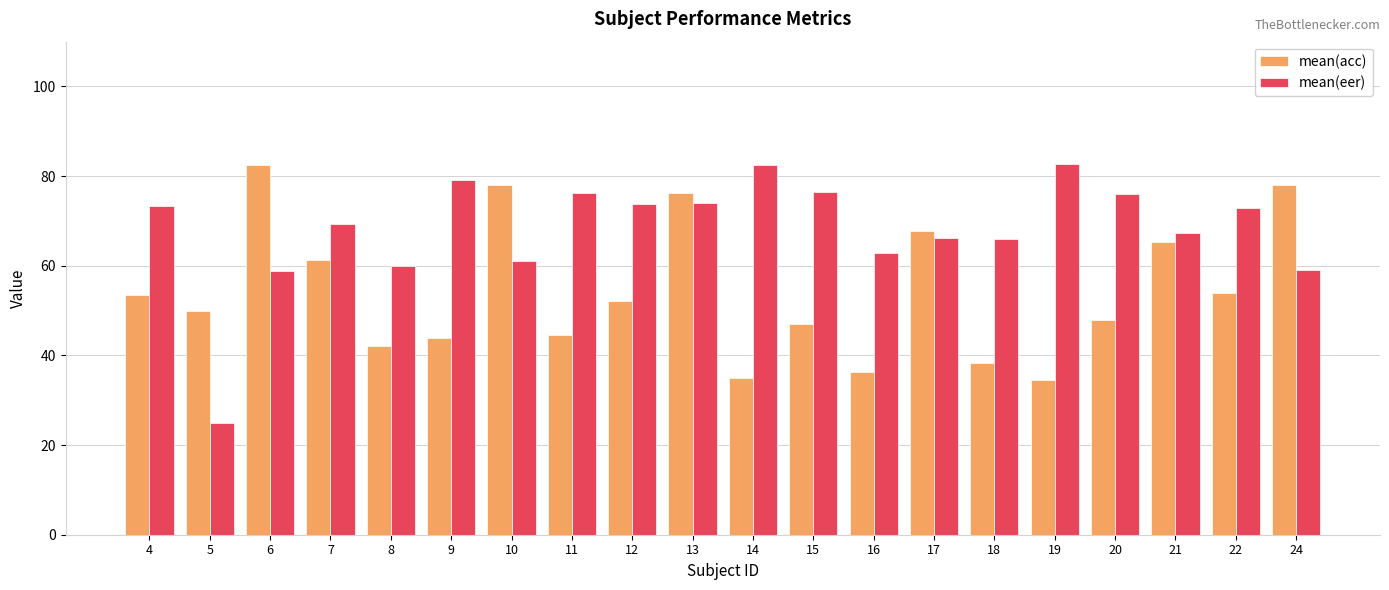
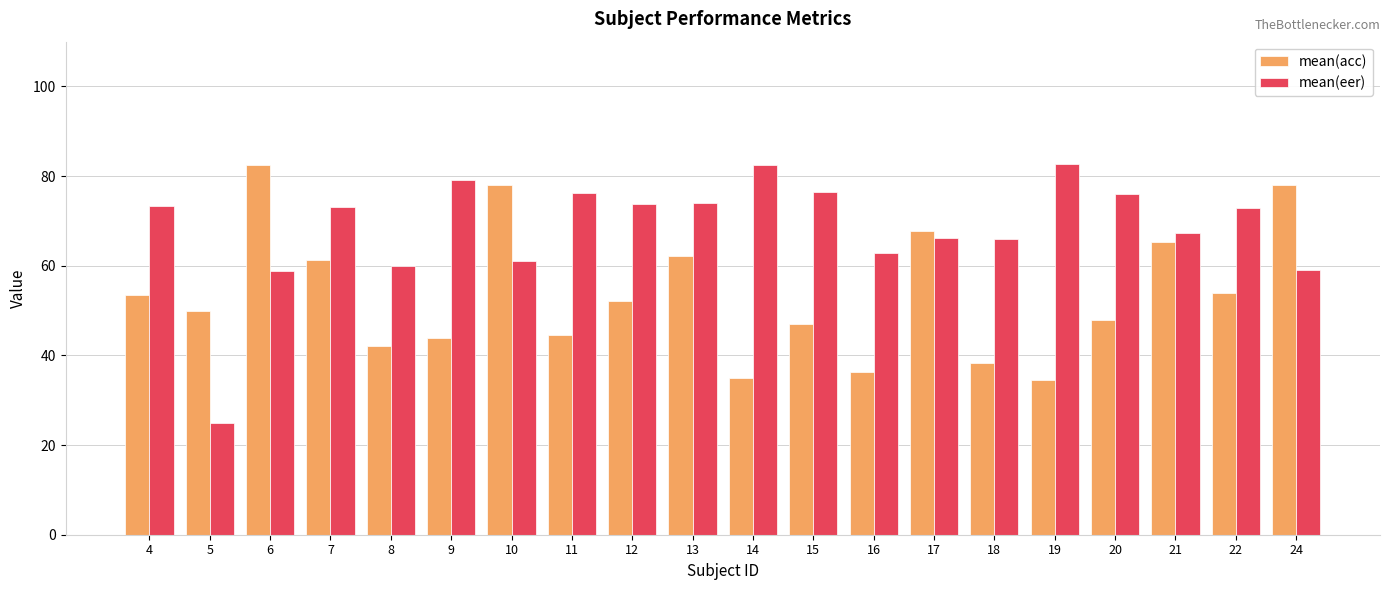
mean(eer), 7: 69 -> 73
mean(acc), 13: 76 -> 62
